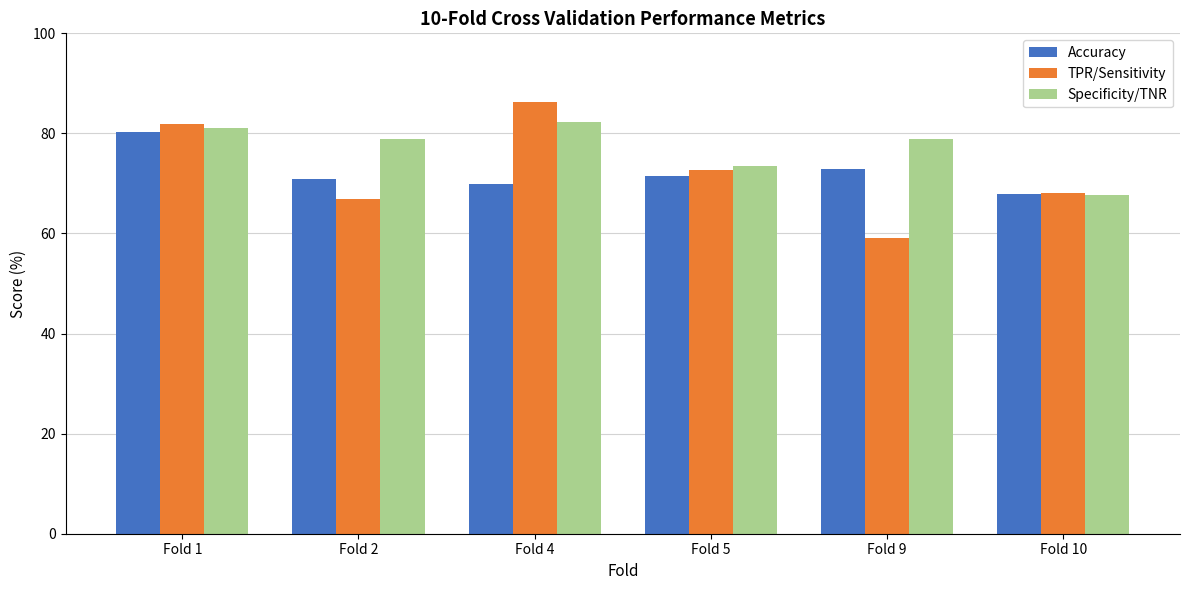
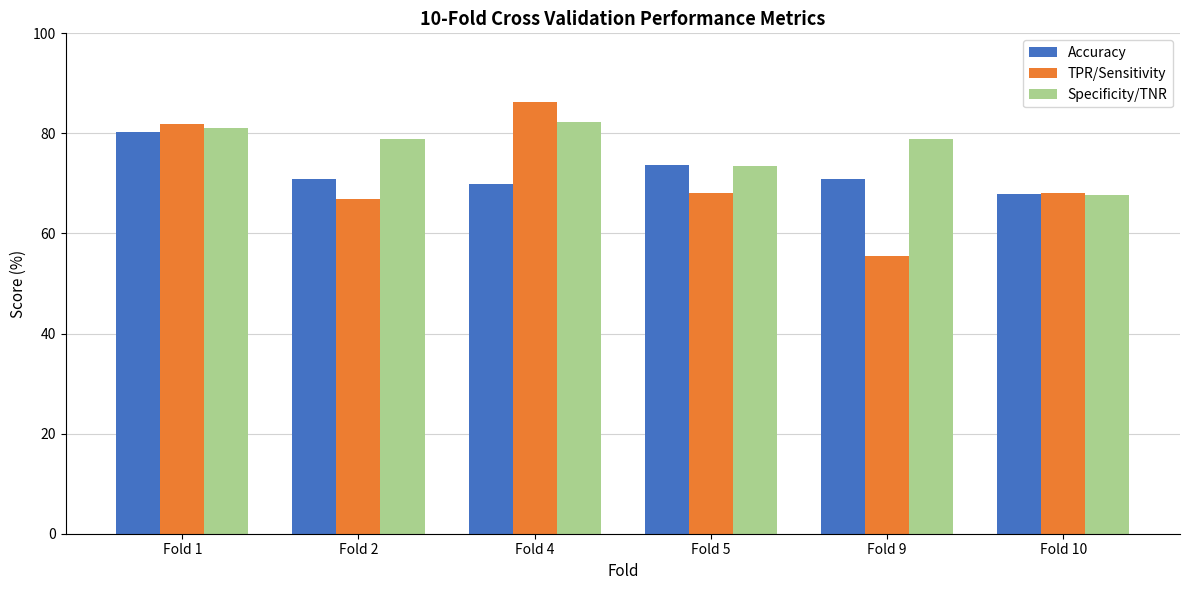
Accuracy, Fold 5: 71 -> 74
TPR/Sensitivity, Fold 5: 73 -> 68
Accuracy, Fold 9: 73 -> 71
TPR/Sensitivity, Fold 9: 59 -> 55
